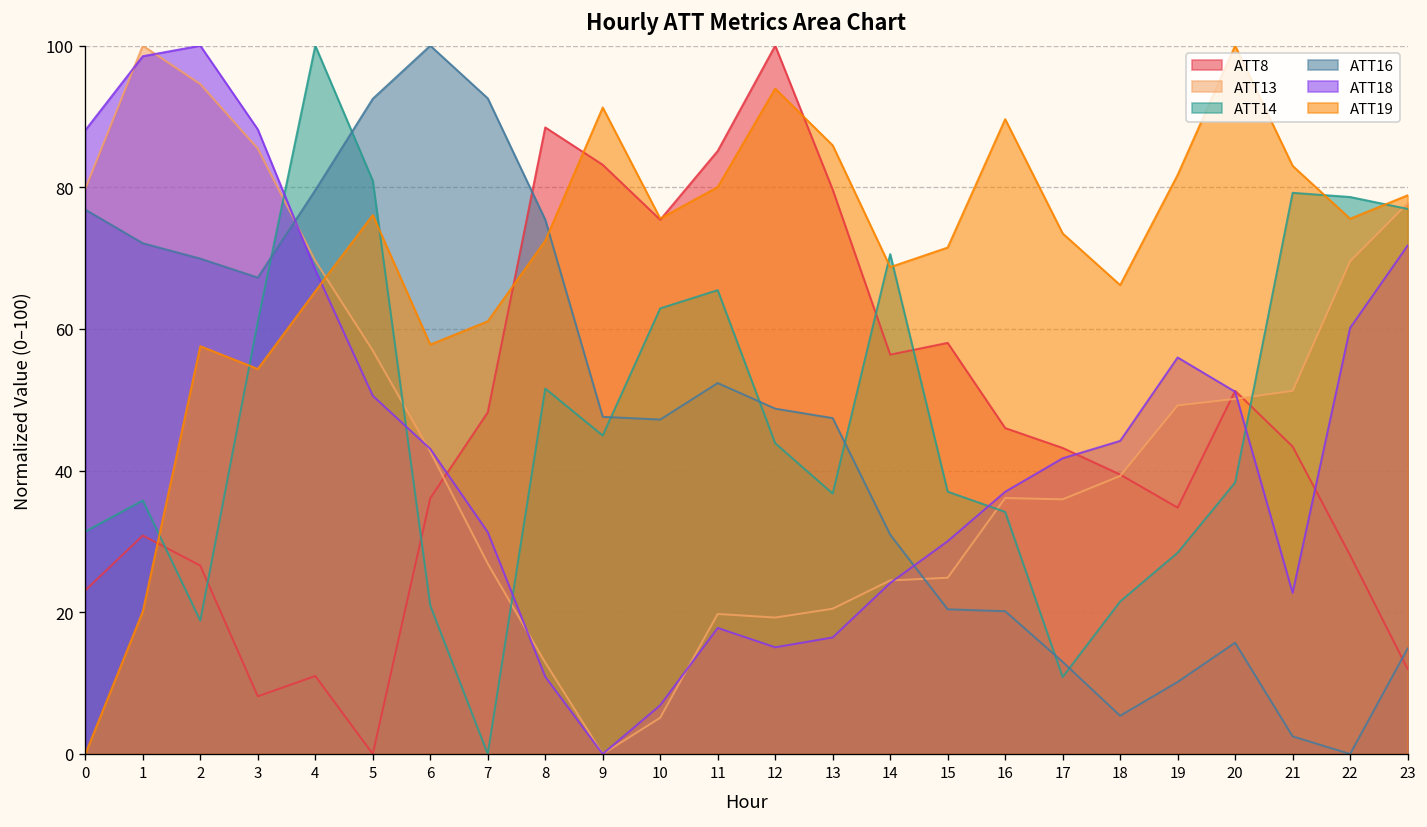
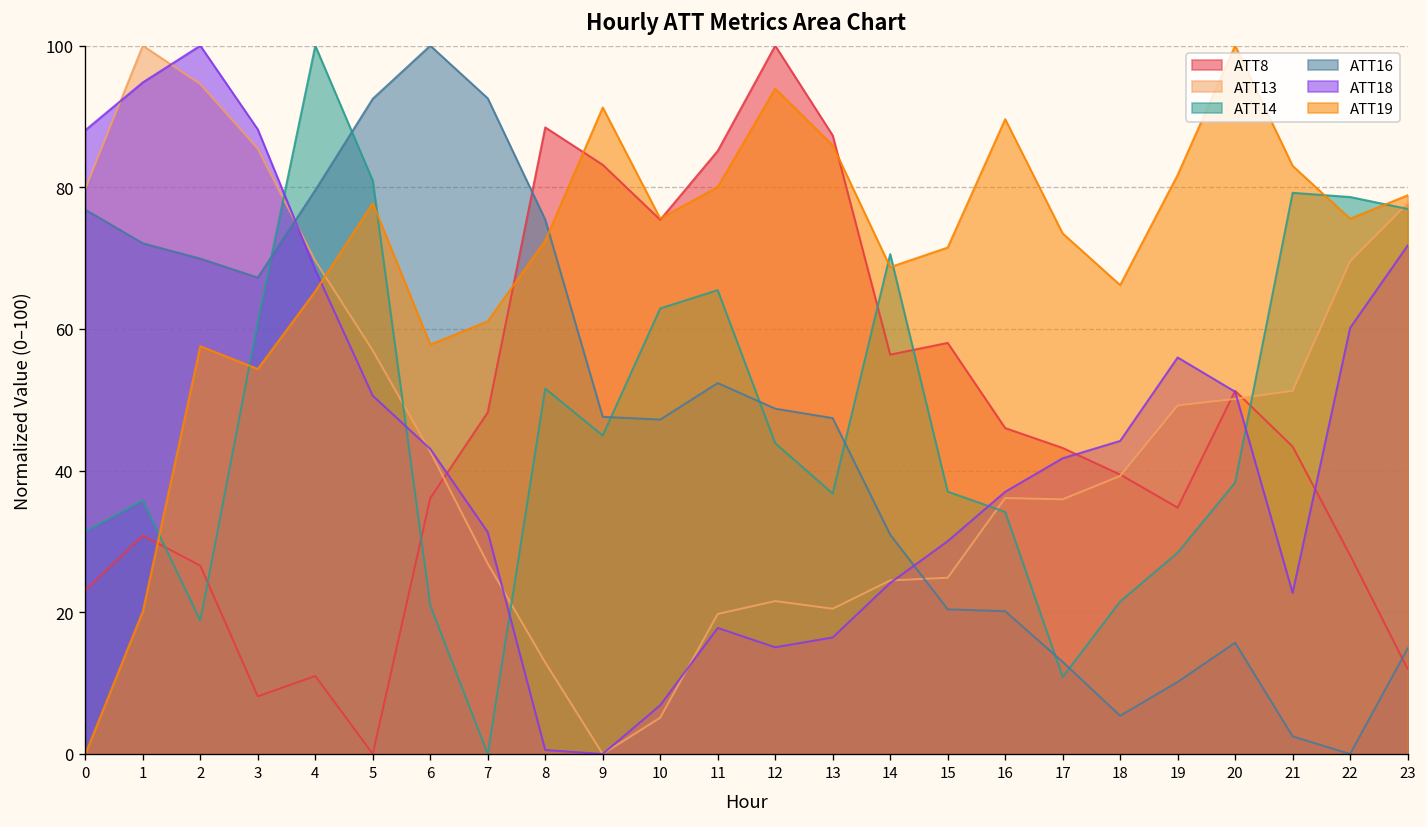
ATT18, 1: 99 -> 95
ATT19, 5: 76 -> 78
ATT18, 8: 11 -> 1
ATT13, 12: 19 -> 22
ATT8, 13: 80 -> 87
